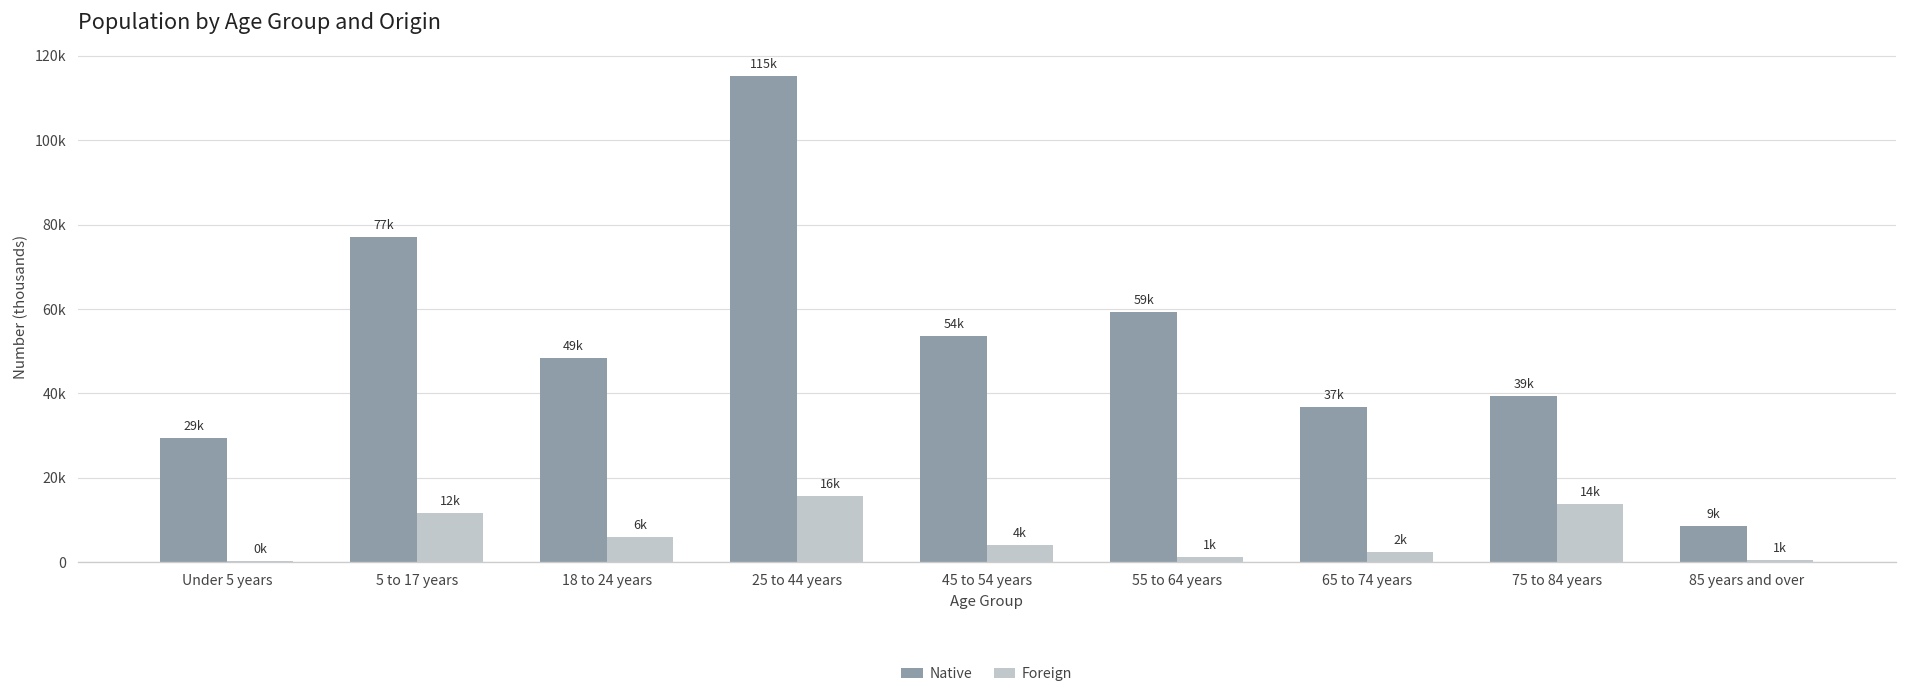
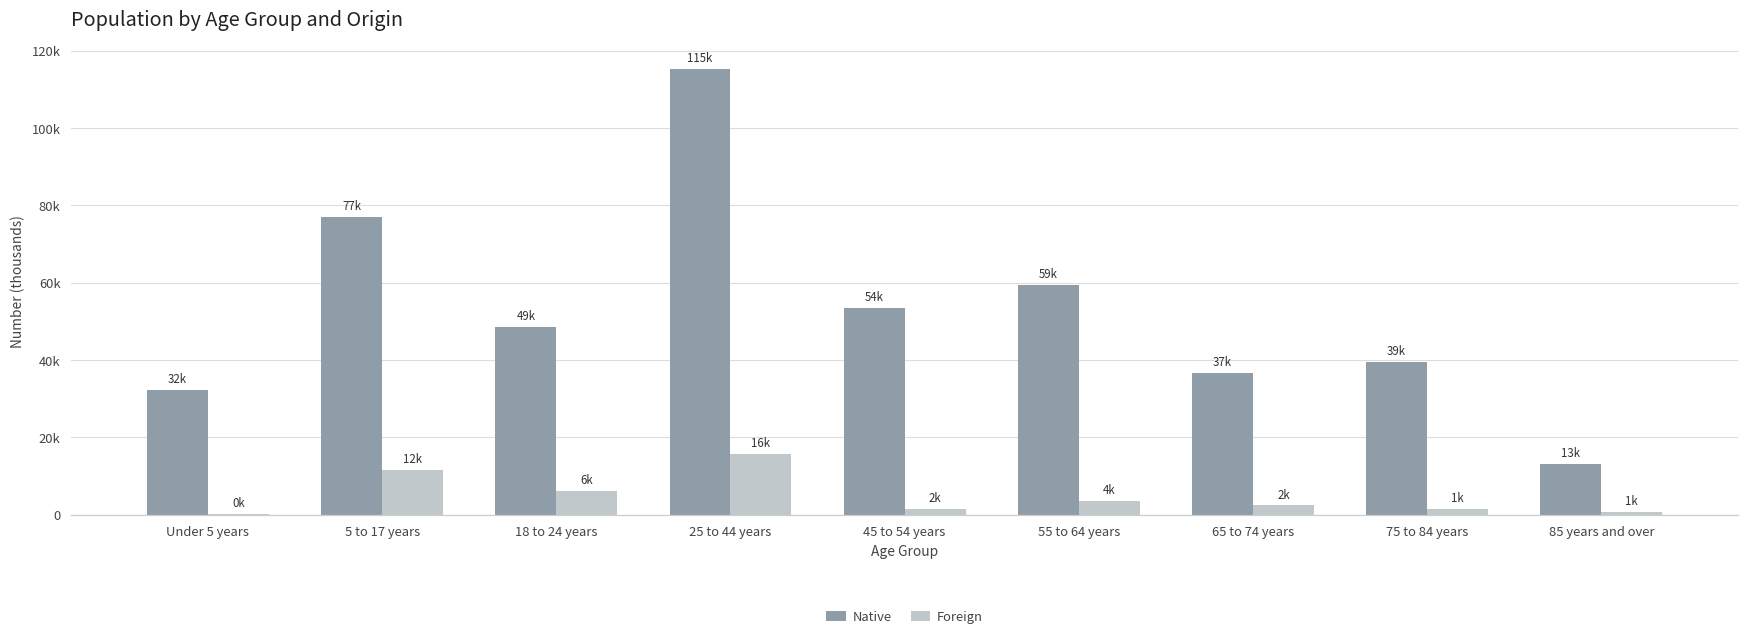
Native, Under 5 years: 29k -> 32k
Foreign, 45 to 54 years: 4k -> 2k
Foreign, 55 to 64 years: 1k -> 4k
Foreign, 75 to 84 years: 14k -> 1k
Native, 85 years and over: 9k -> 13k
